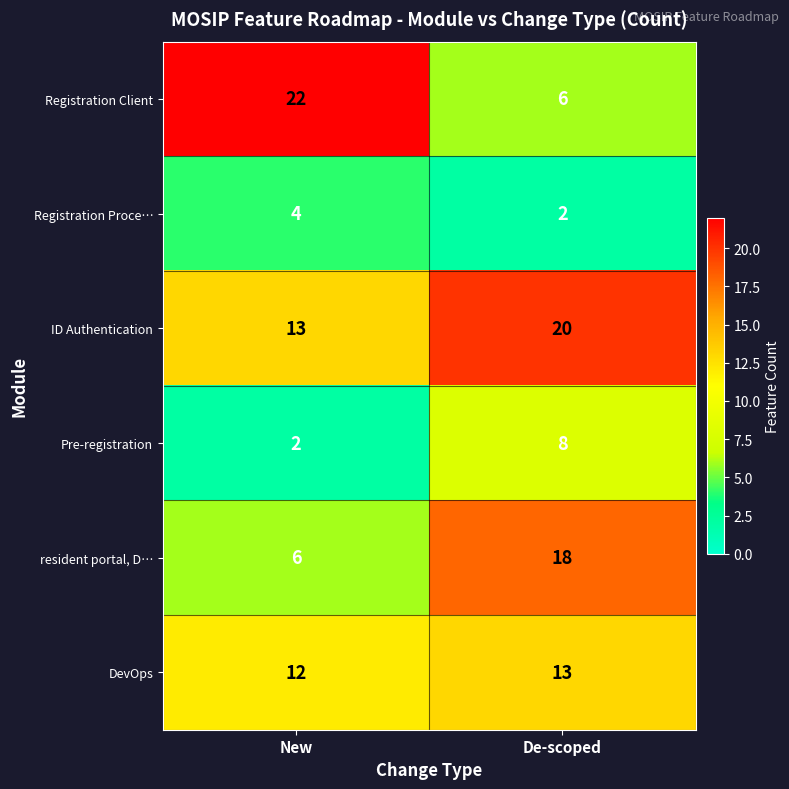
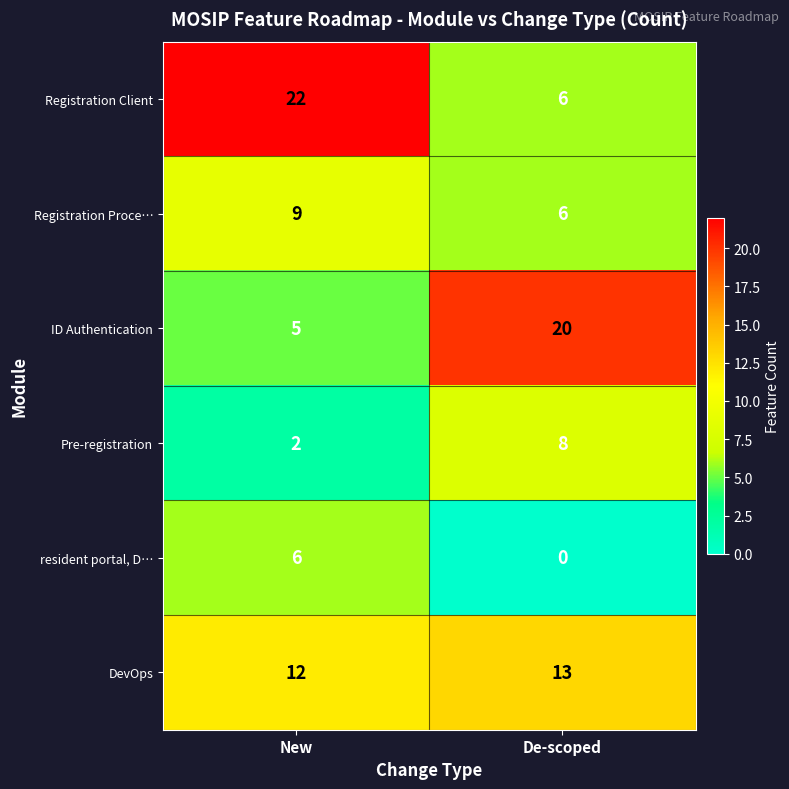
Registration Proce…, New: 4 -> 9
Registration Proce…, De-scoped: 2 -> 6
ID Authentication, New: 13 -> 5
resident portal, D…, De-scoped: 18 -> 0
